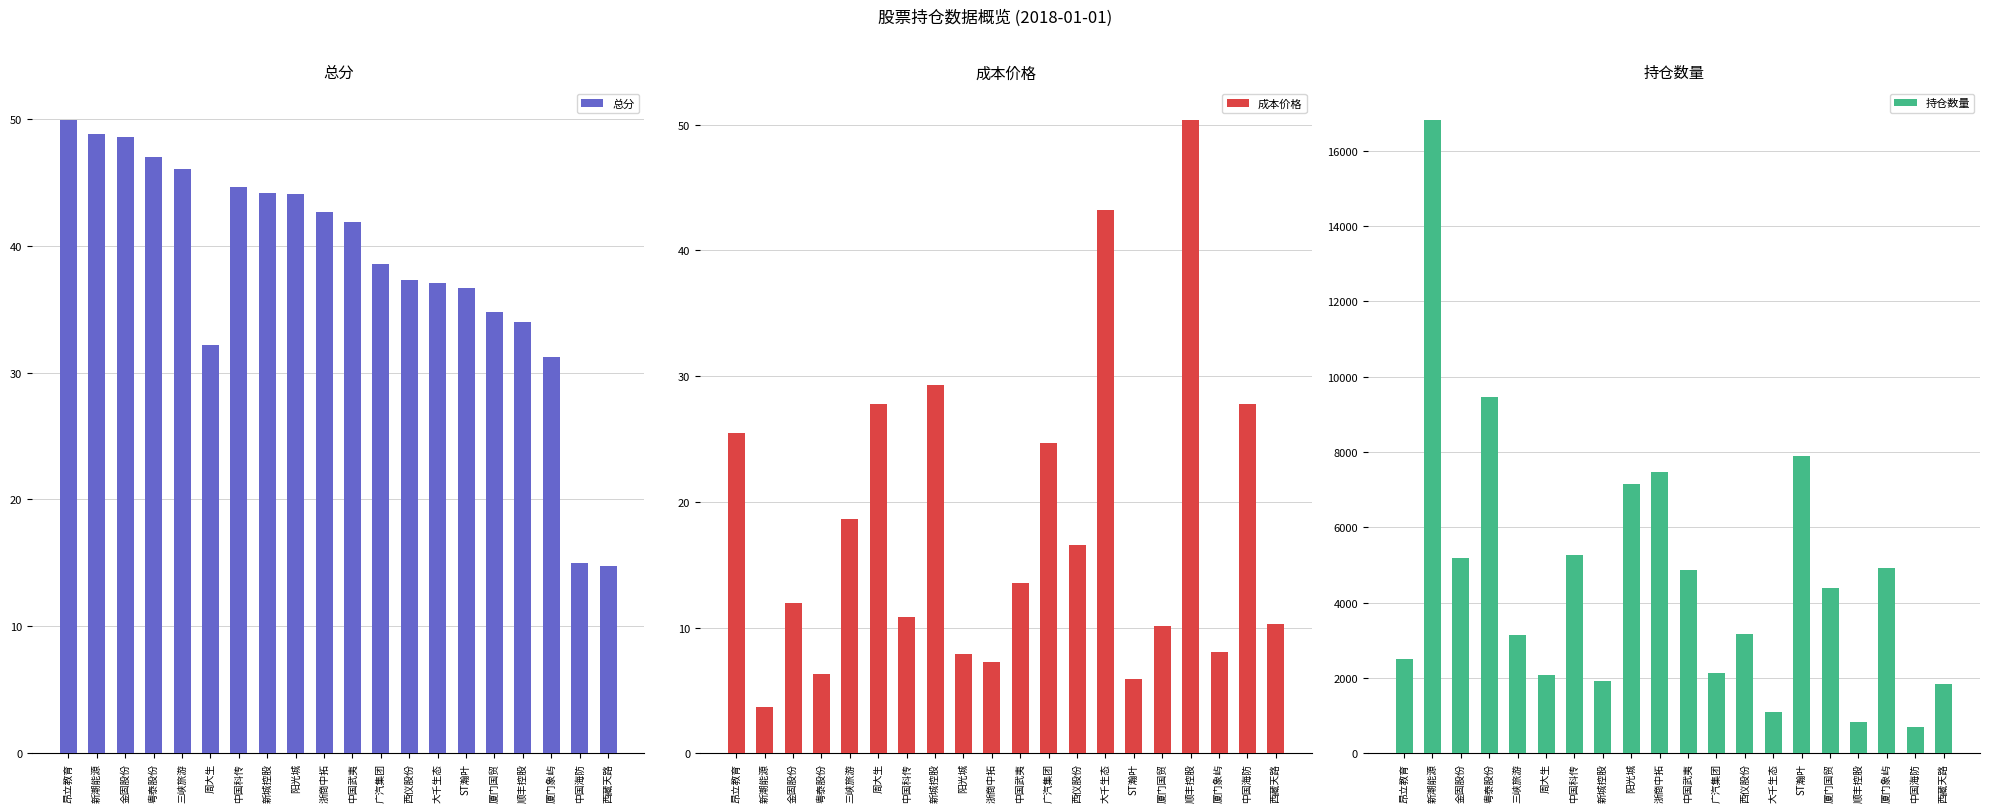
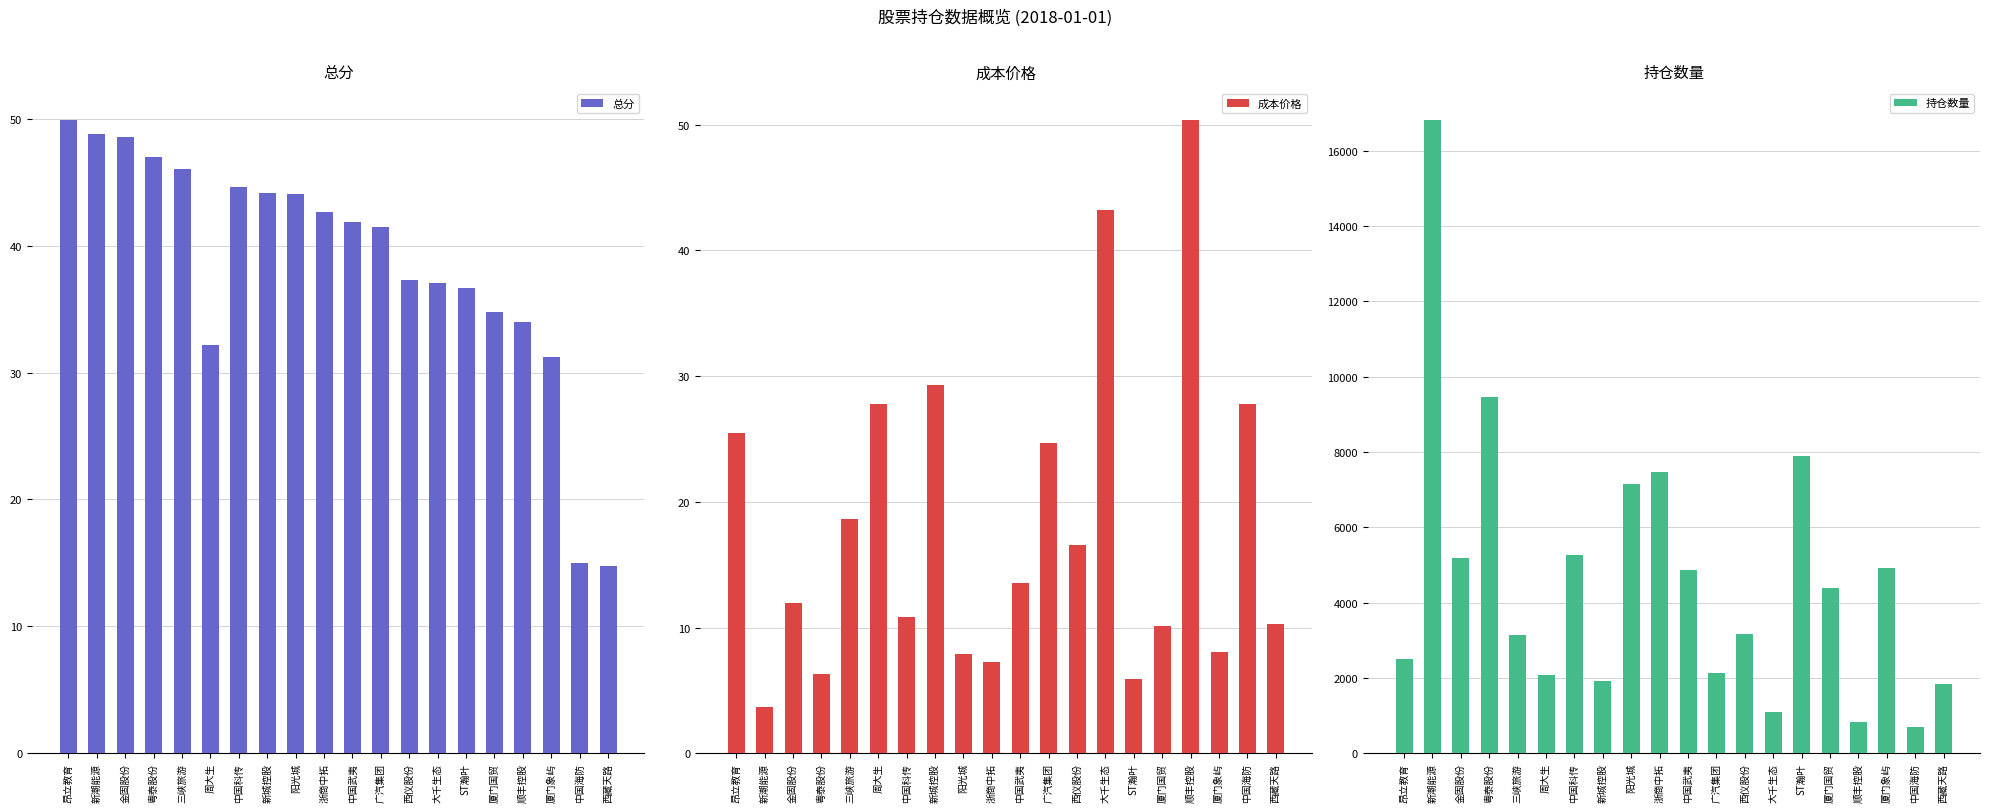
总分, 广汽集团: 38.5 -> 41.5
